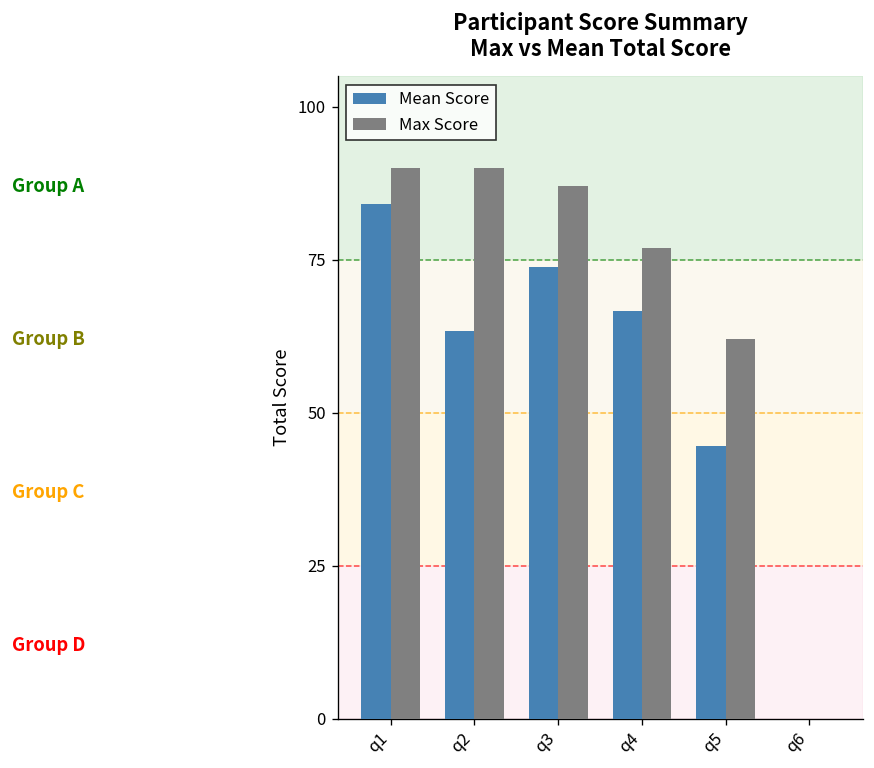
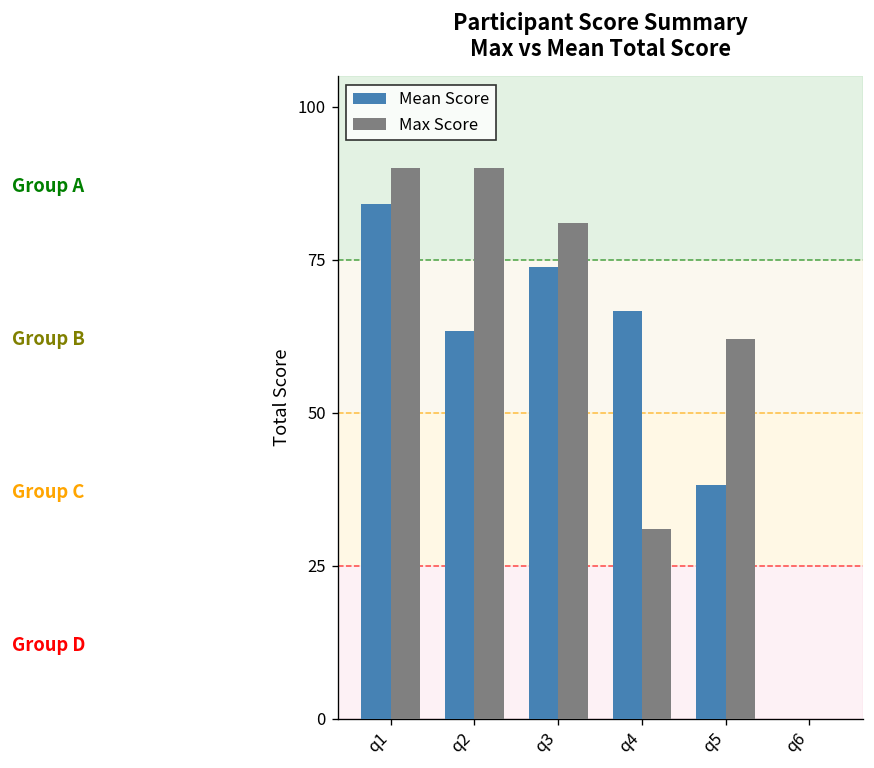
Max Score, q3: 87 -> 81
Max Score, q4: 77 -> 31
Mean Score, q5: 45 -> 38
